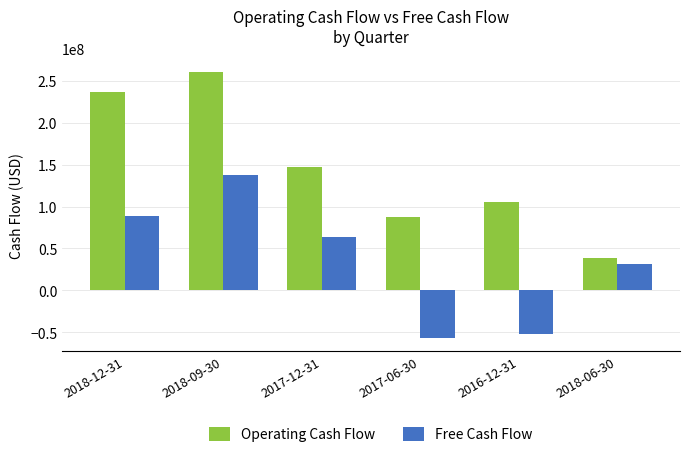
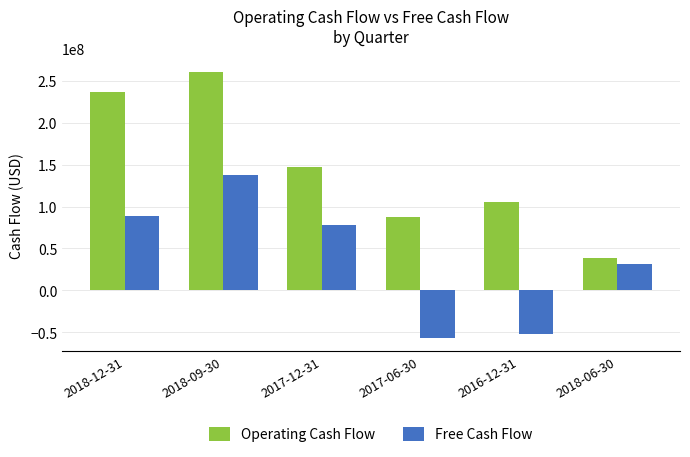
Free Cash Flow, 2017-12-31: 60000000 -> 80000000
